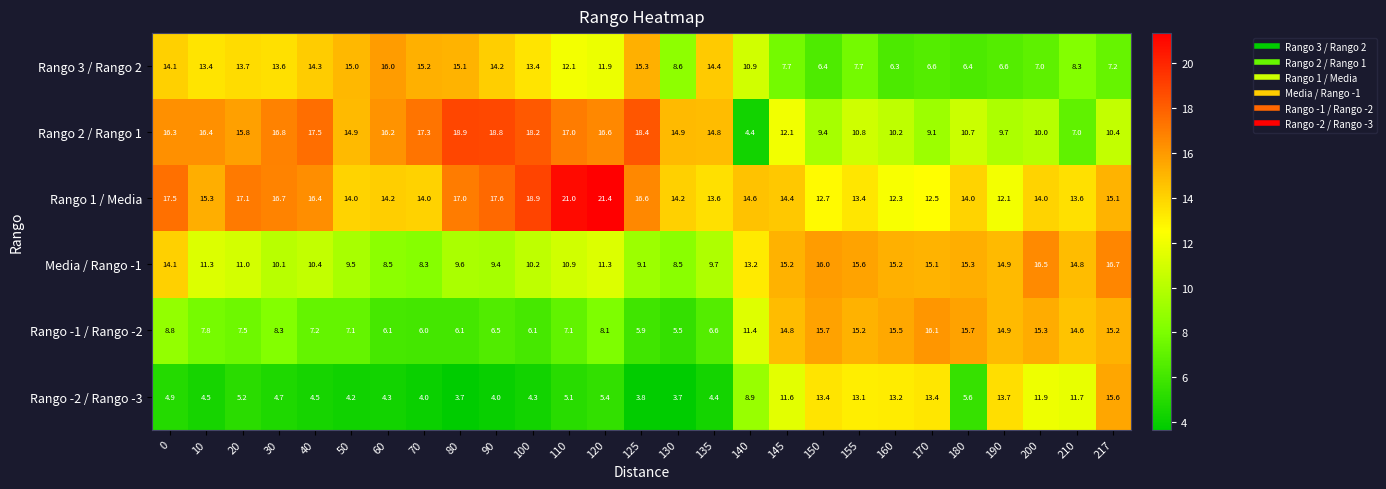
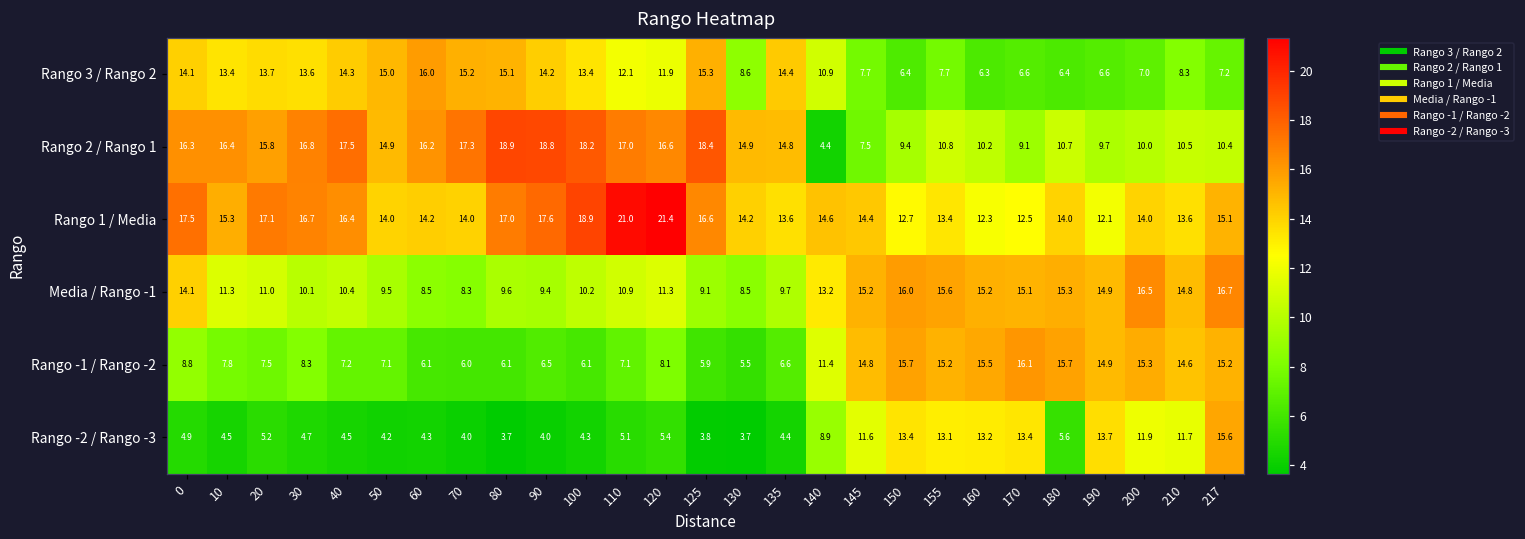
Rango 2 / Rango 1, 145: 12.1 -> 7.5
Rango 2 / Rango 1, 210: 7.0 -> 10.5
